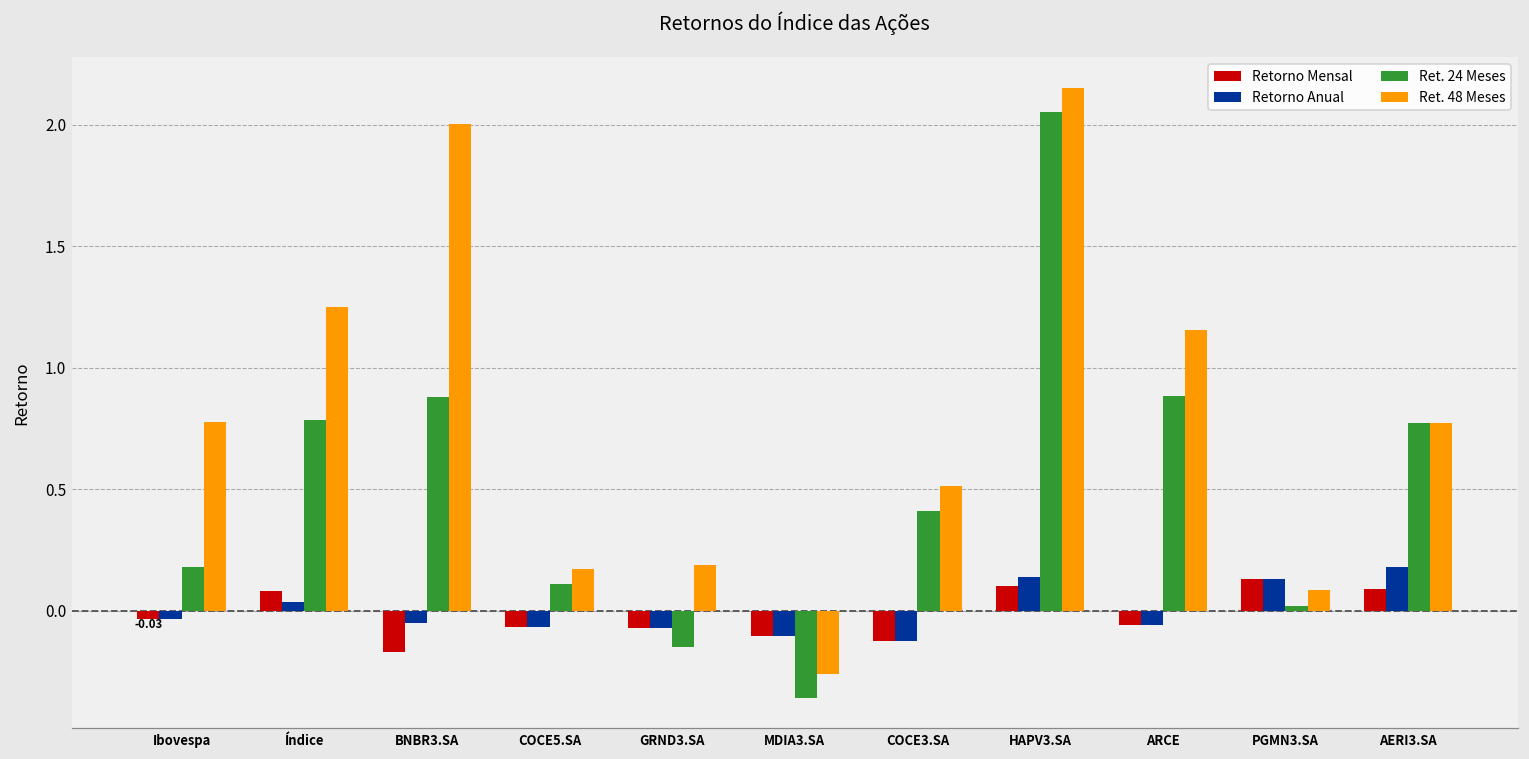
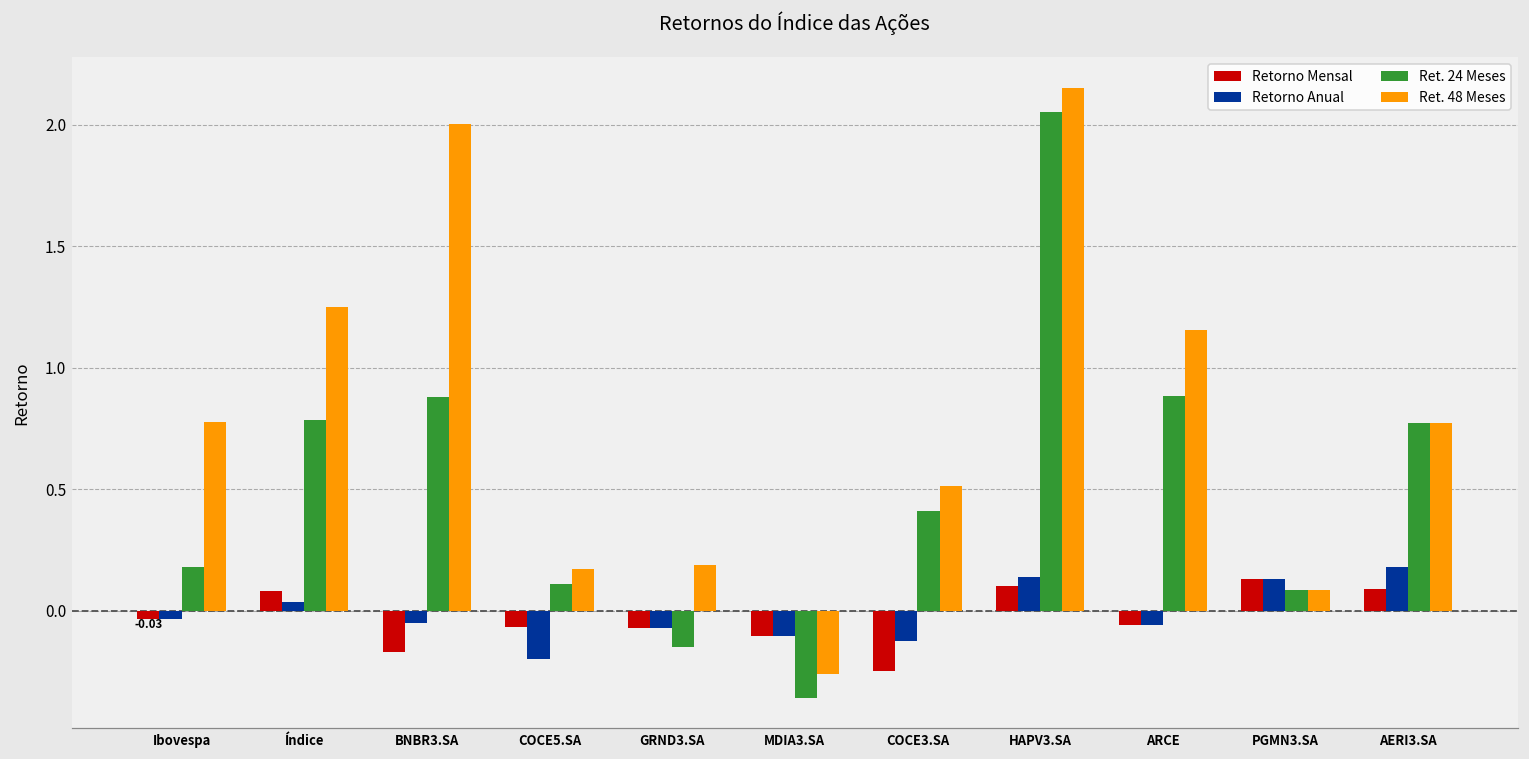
Retorno Anual, COCE5.SA: -0.07 -> -0.20
Retorno Mensal, COCE3.SA: -0.12 -> -0.25
Ret. 24 Meses, PGMN3.SA: 0.02 -> 0.09
